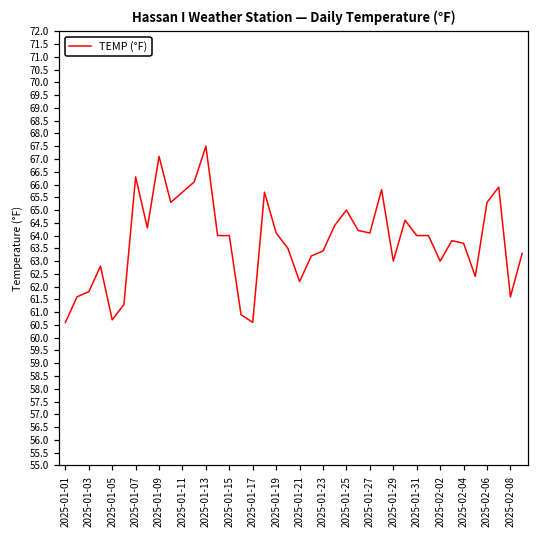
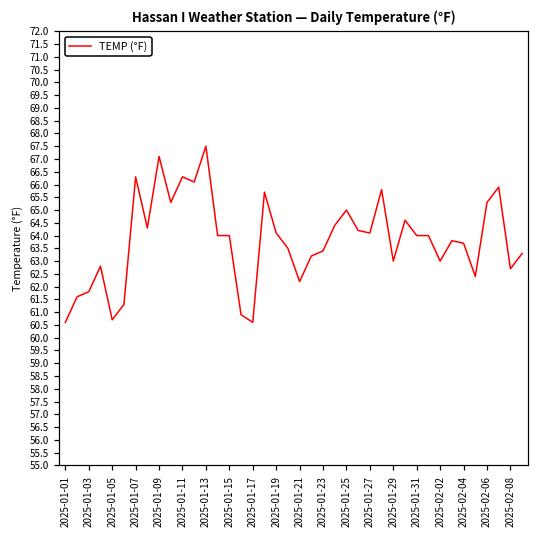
2025-01-11: 65.7 -> 66.3
2025-02-08: 61.6 -> 62.7
